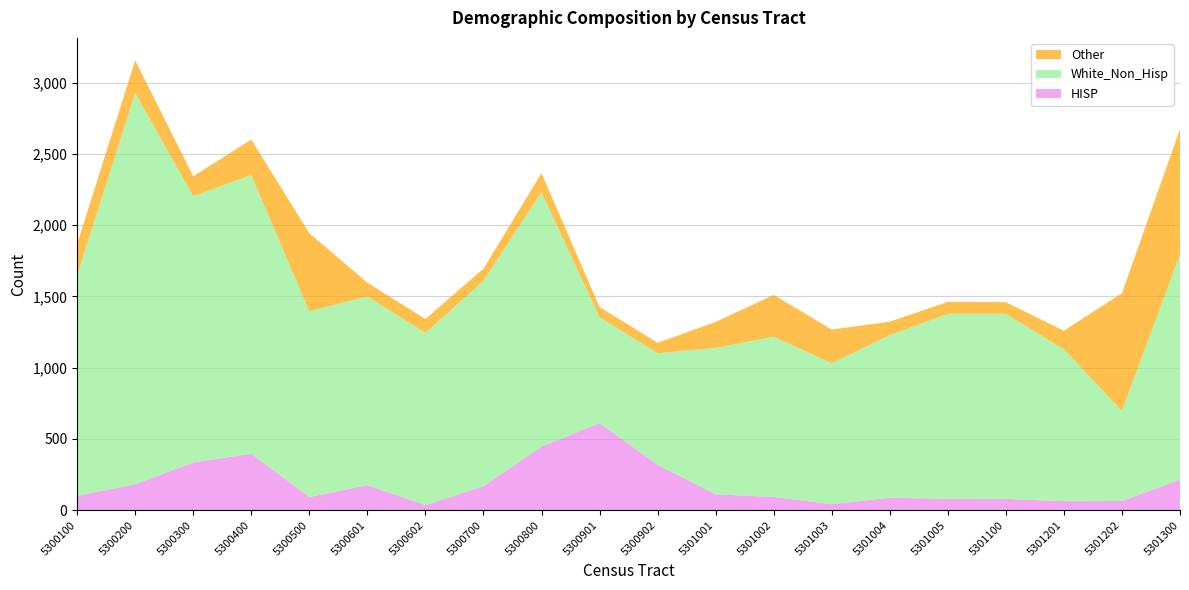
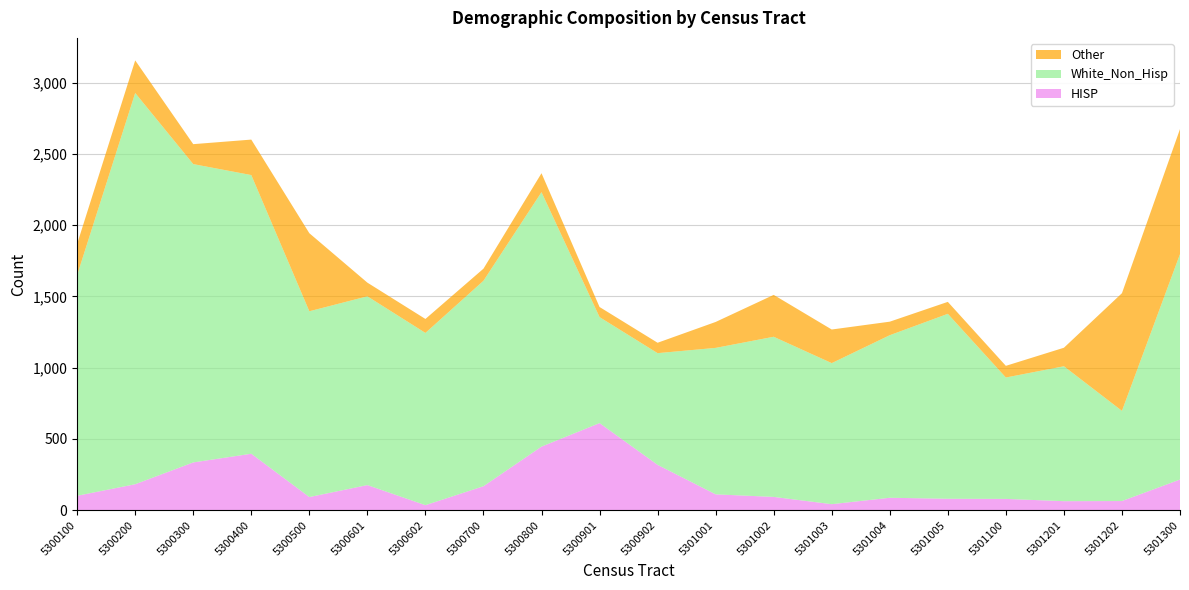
White_Non_Hisp, 5300300: 1,870 -> 2,090
White_Non_Hisp, 5301100: 1,300 -> 850
White_Non_Hisp, 5301201: 1,070 -> 950
